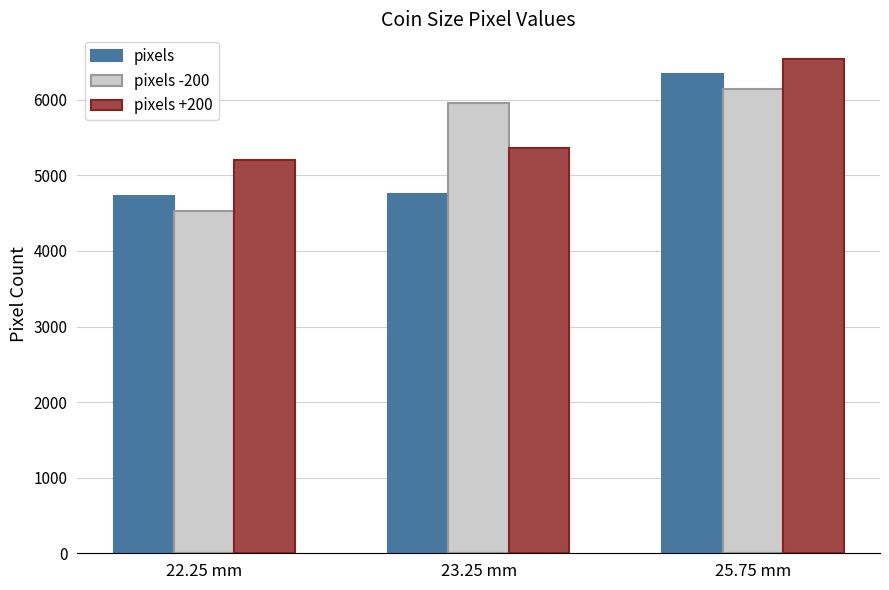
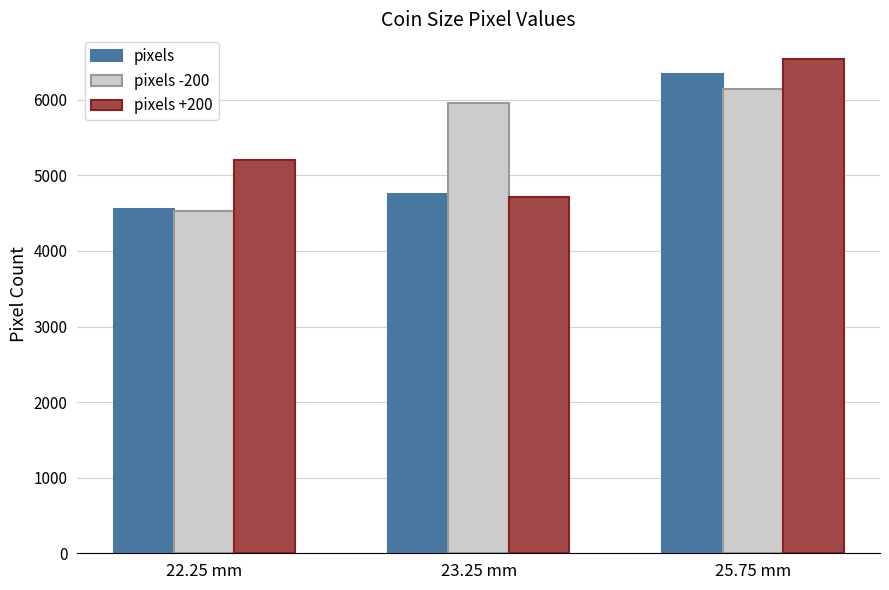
pixels, 22.25 mm: 4700 -> 4600
pixels +200, 23.25 mm: 5400 -> 4700
